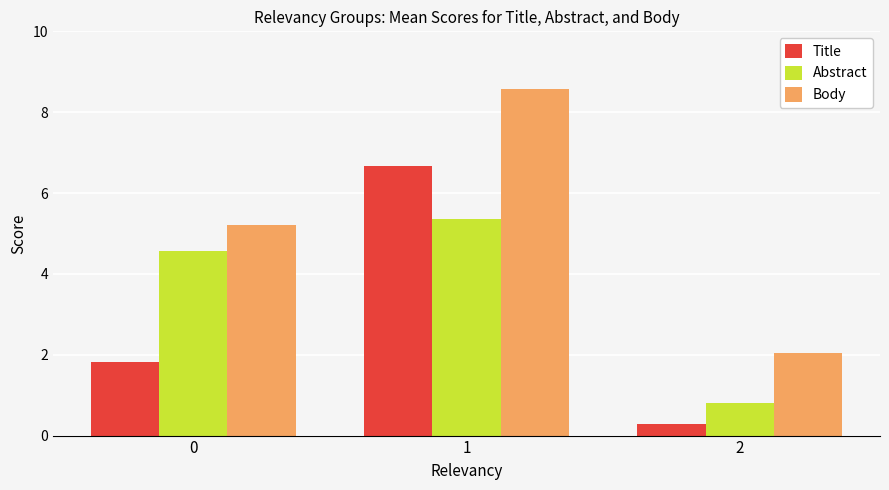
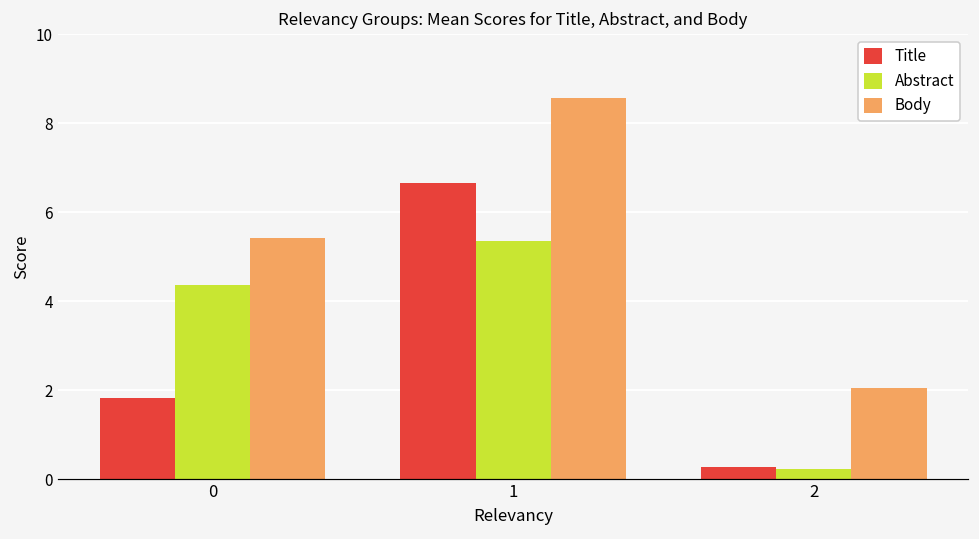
Abstract, 0: 4.6 -> 4.4
Body, 0: 5.2 -> 5.4
Abstract, 2: 0.8 -> 0.2
